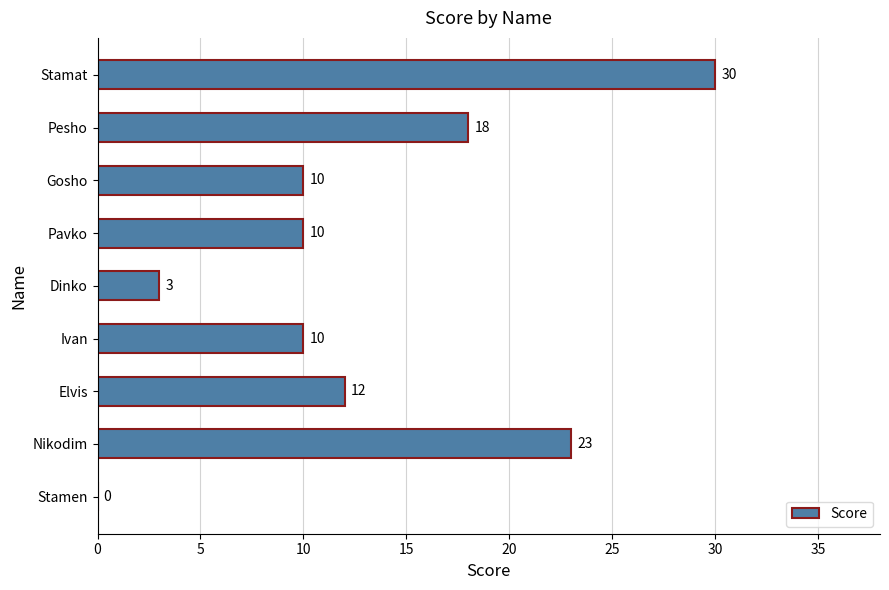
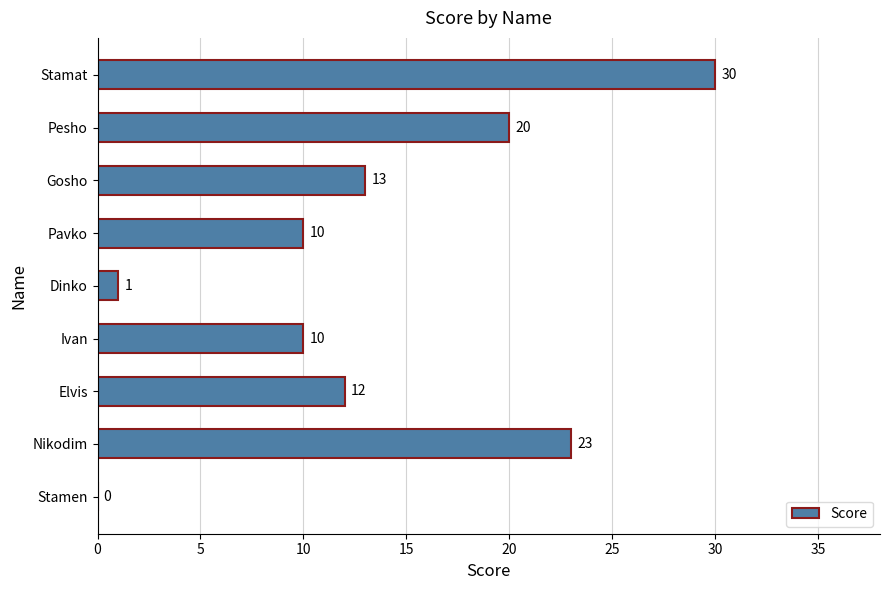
Pesho: 18 -> 20
Gosho: 10 -> 13
Dinko: 3 -> 1
